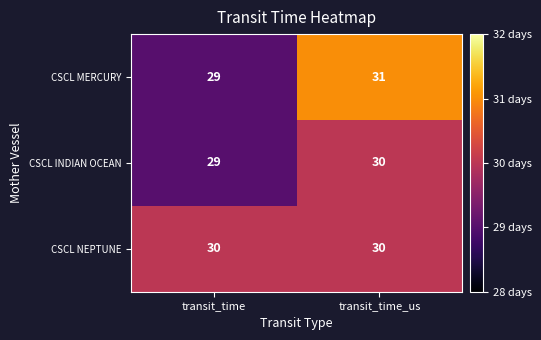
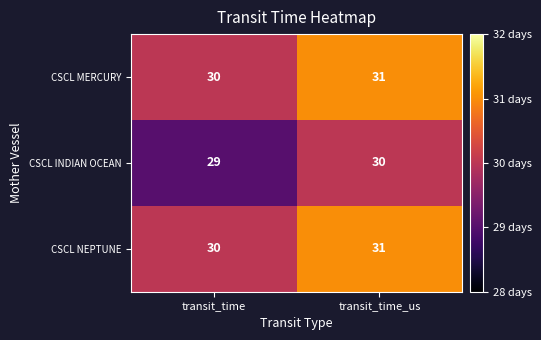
CSCL MERCURY, transit_time: 29 -> 30
CSCL NEPTUNE, transit_time_us: 30 -> 31
